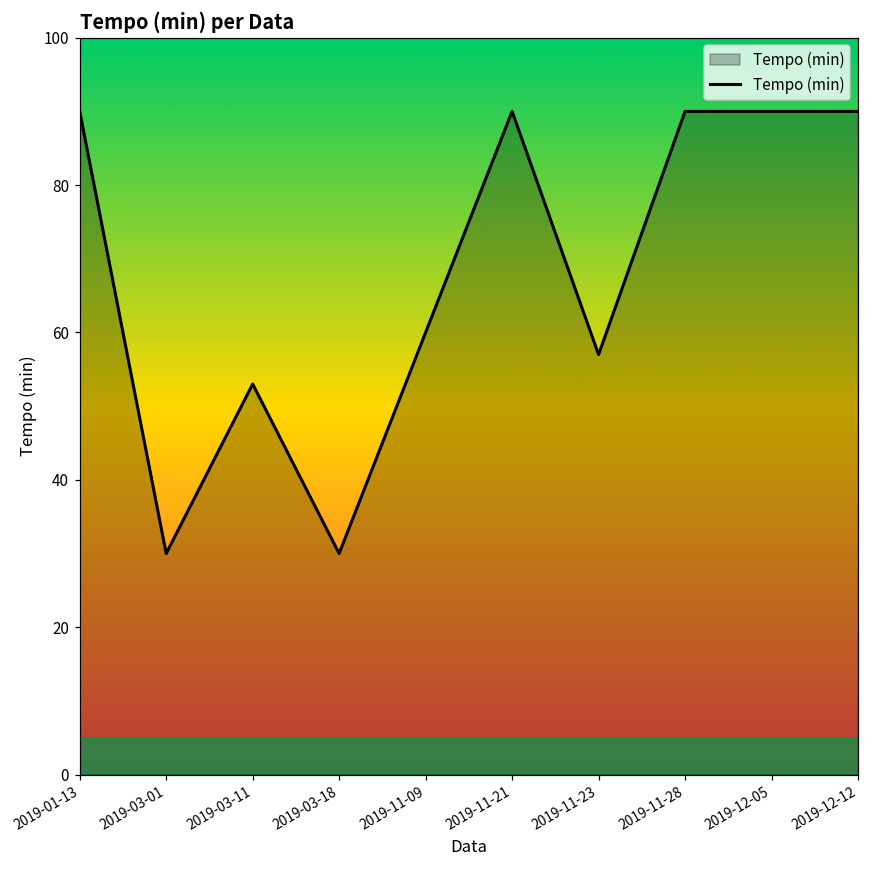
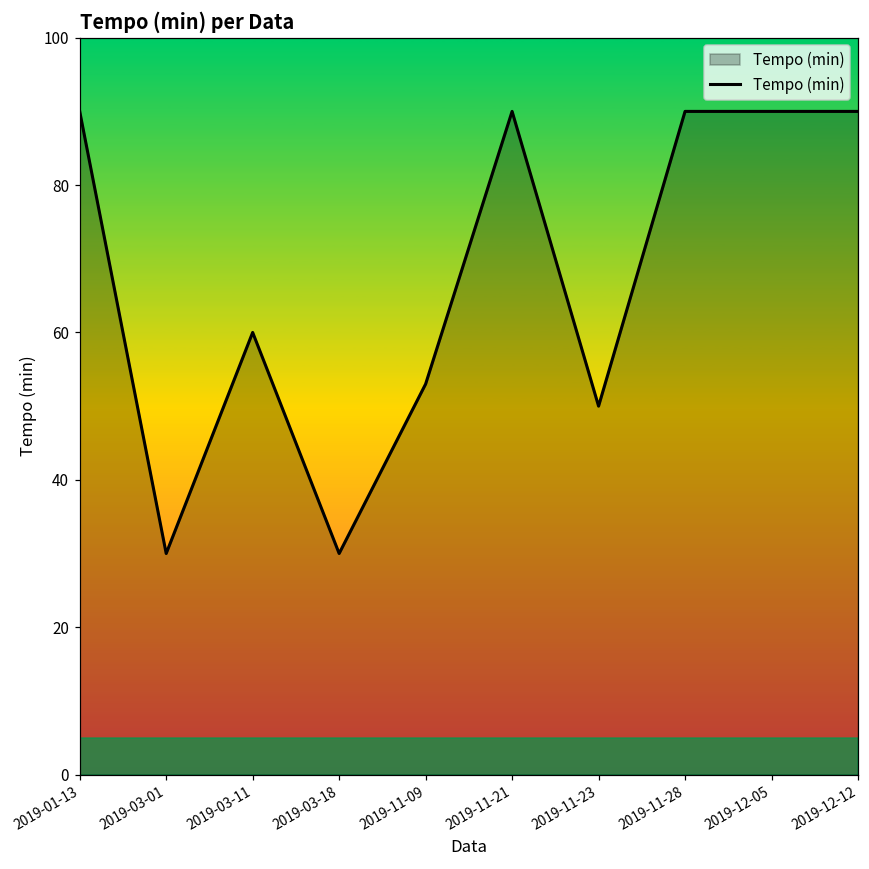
2019-03-11: 53 -> 60
2019-11-09: 60 -> 53
2019-11-23: 57 -> 50
